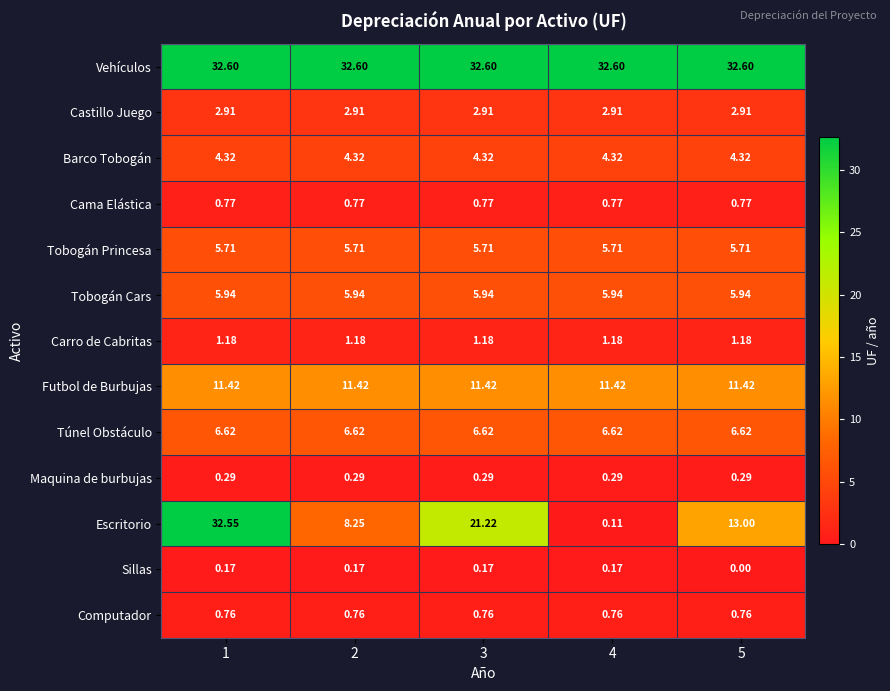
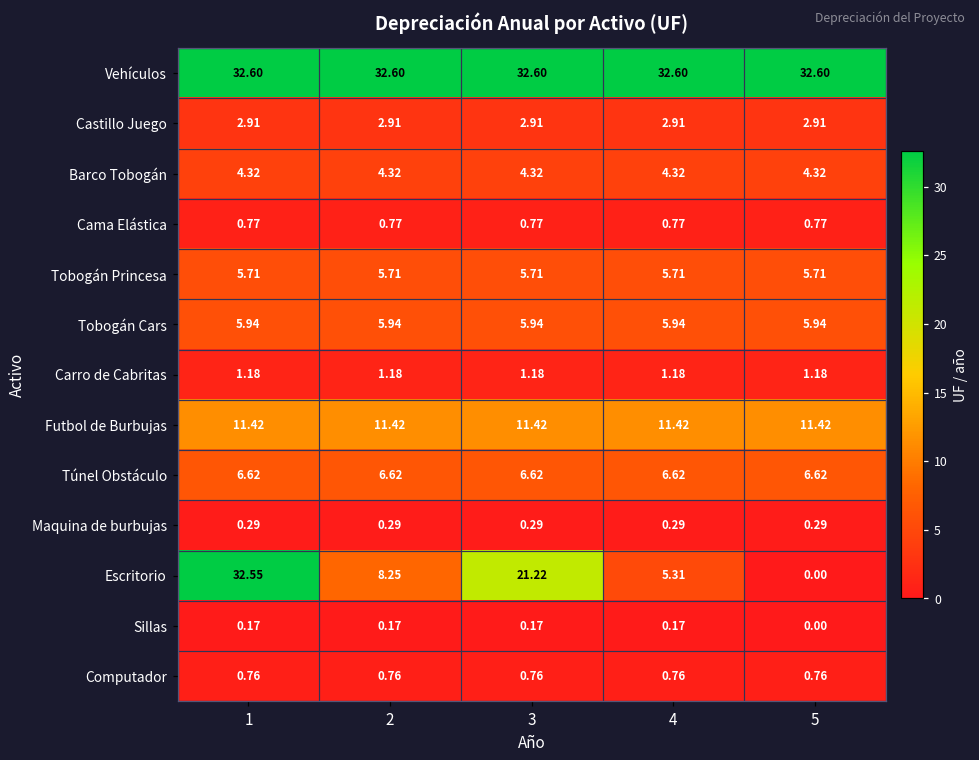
Escritorio, 4: 0.11 -> 5.31
Escritorio, 5: 13.00 -> 0.00
